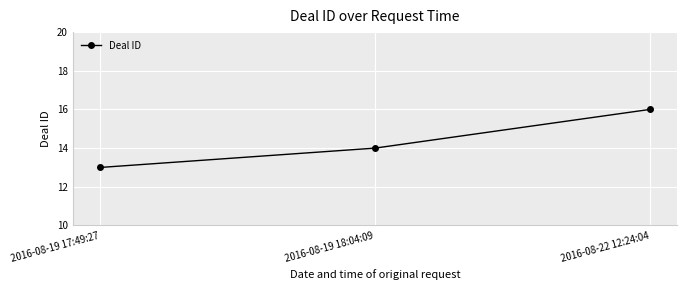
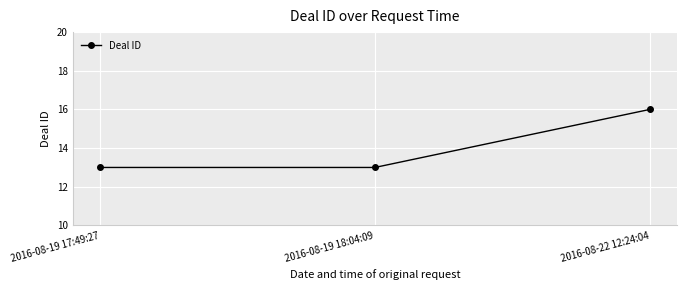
2016-08-19 18:04:09: 14 -> 13
